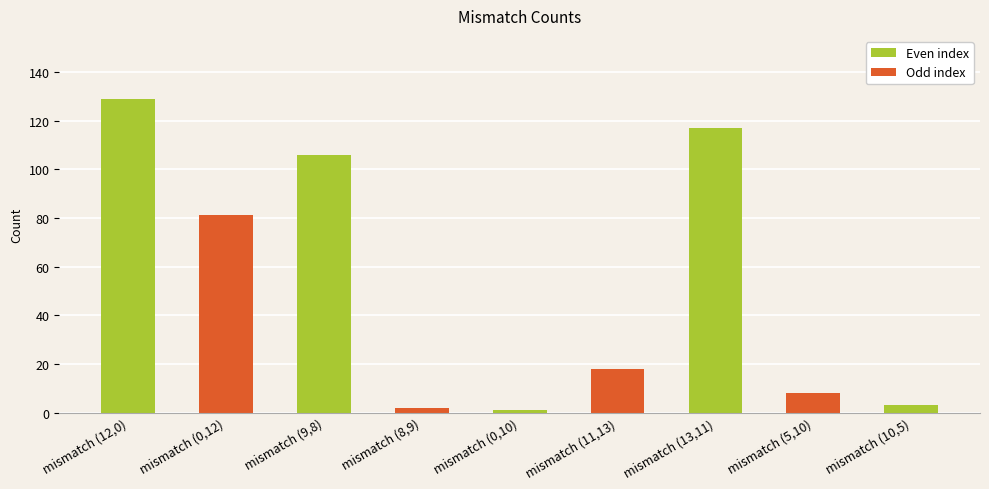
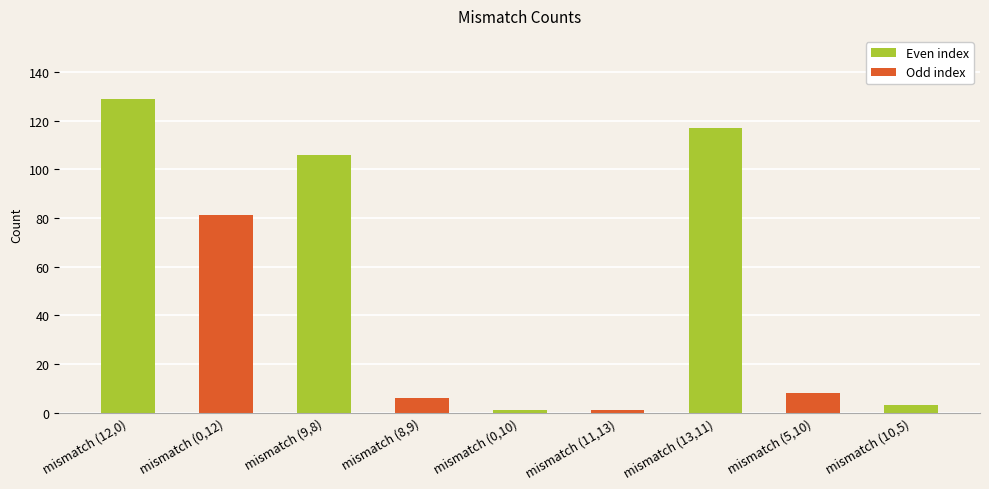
mismatch (8,9): 2 -> 6
mismatch (11,13): 18 -> 1
